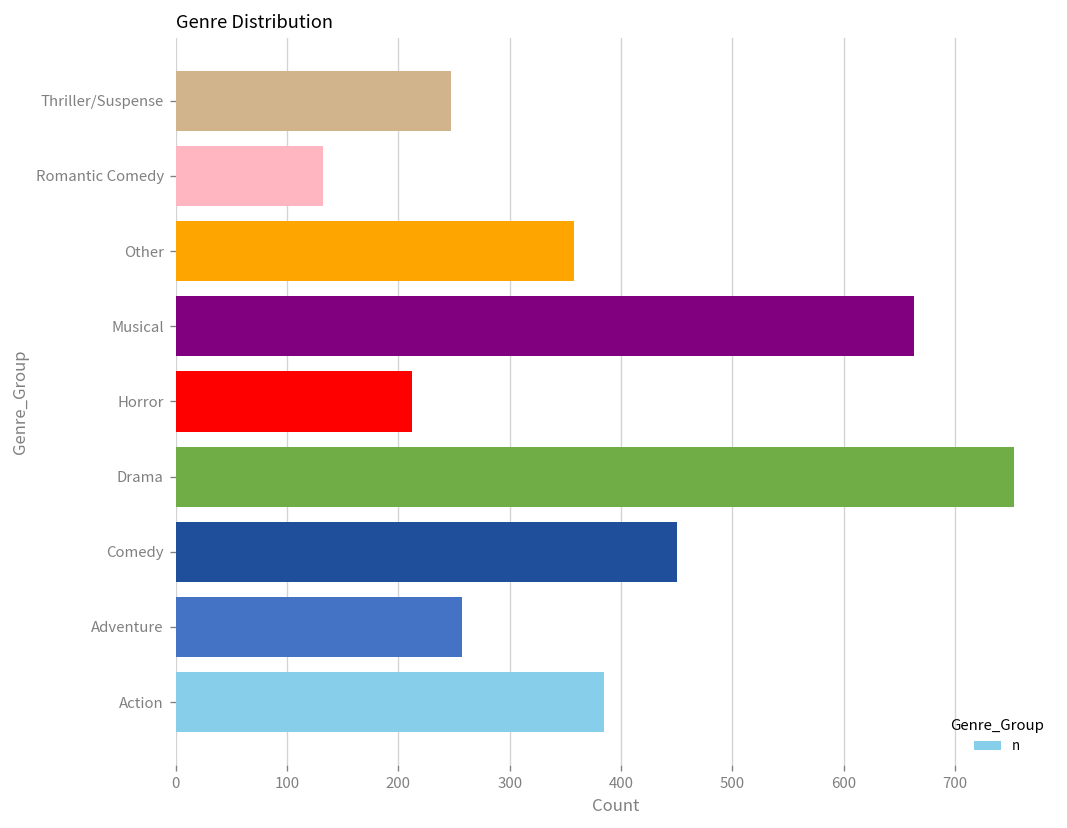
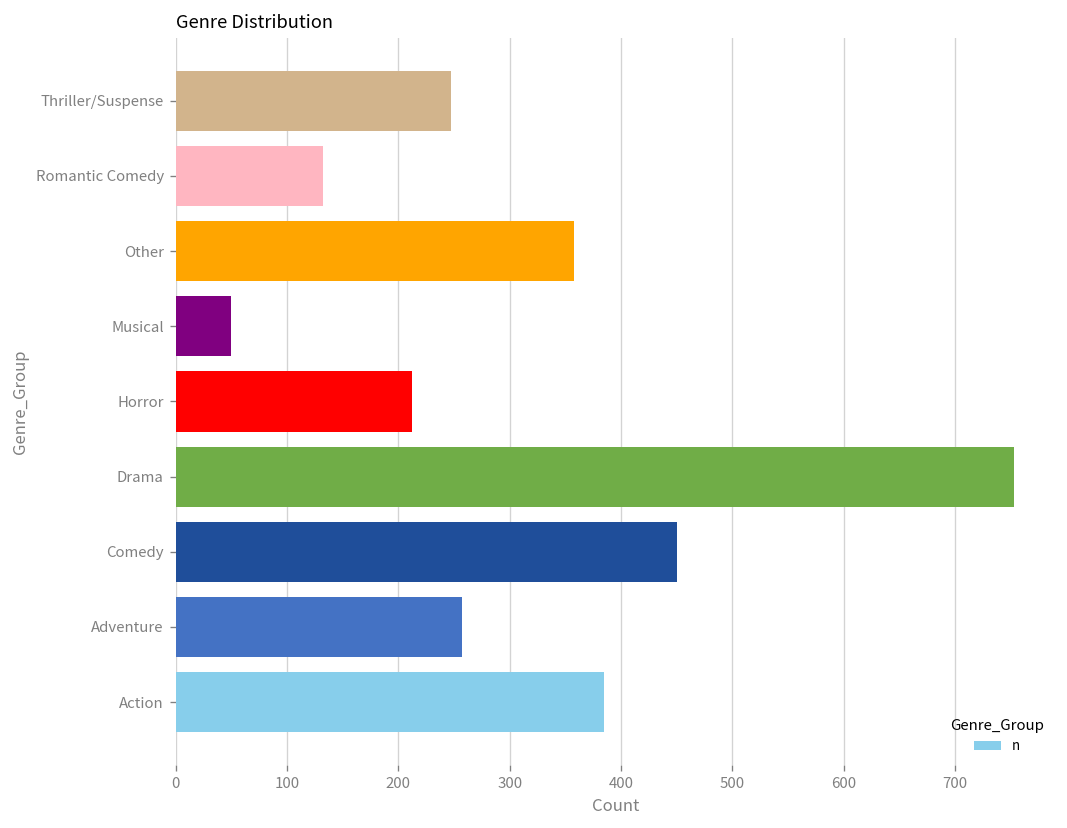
Musical: 660 -> 50
